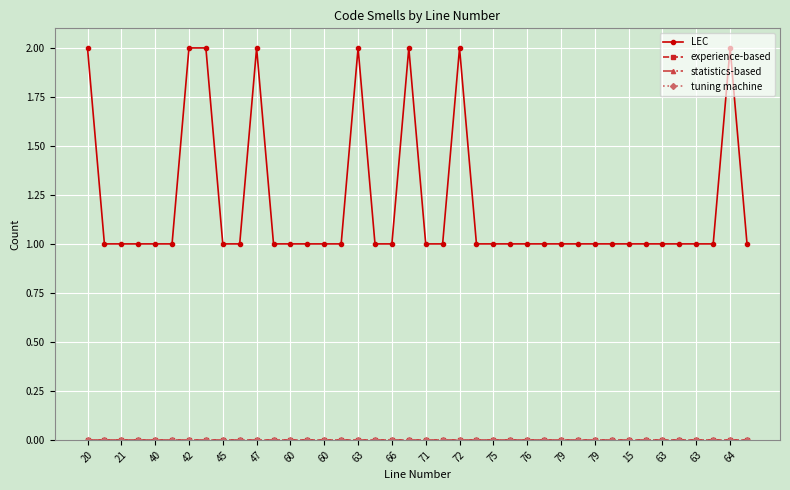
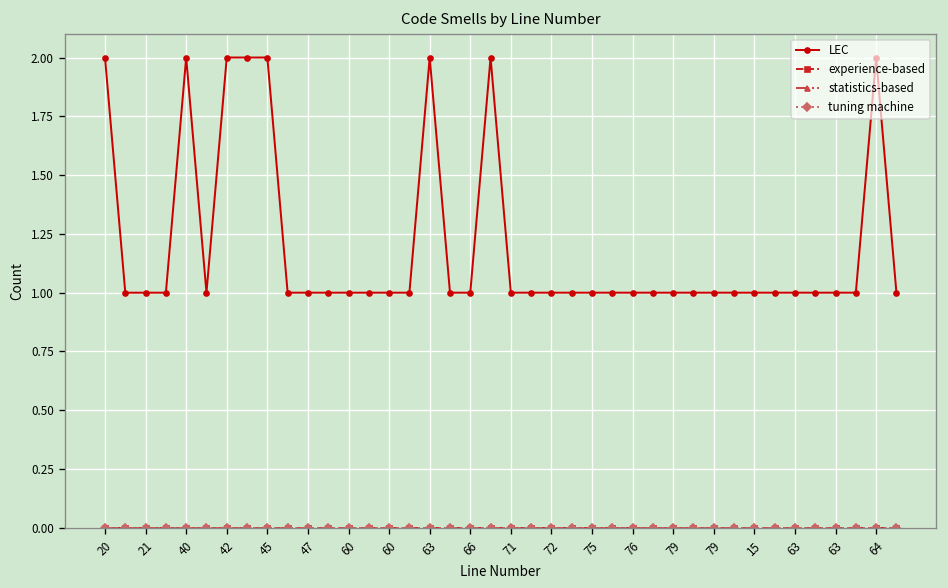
LEC, 40: 1 -> 2
LEC, 45: 1 -> 2
LEC, 47: 2 -> 1
LEC, 72: 2 -> 1
